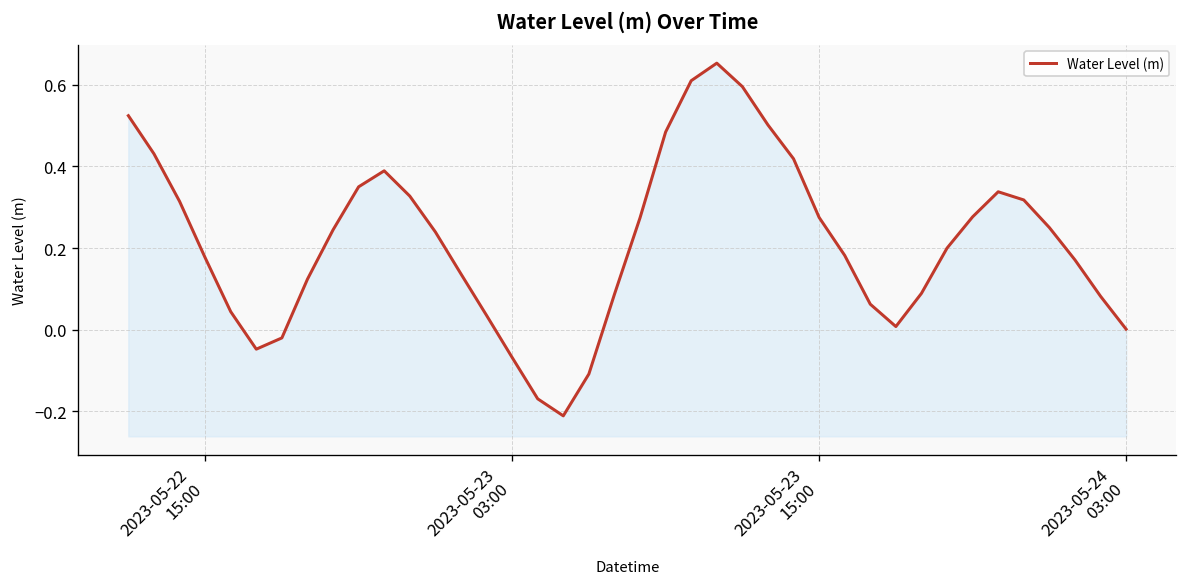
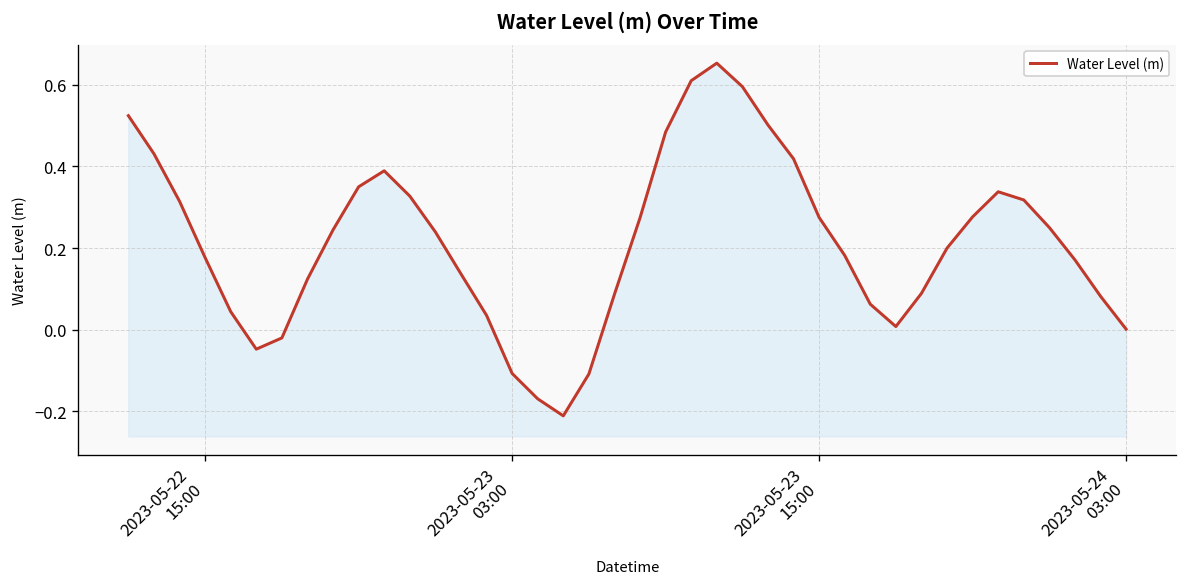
2023-05-23 03:00: -0.07 -> -0.11
